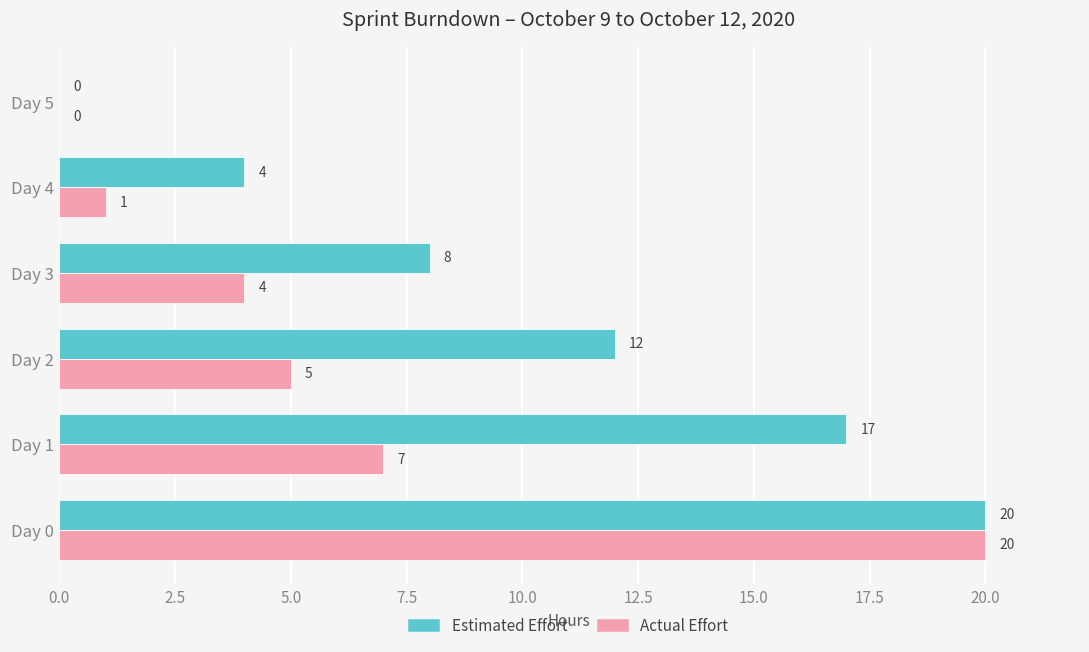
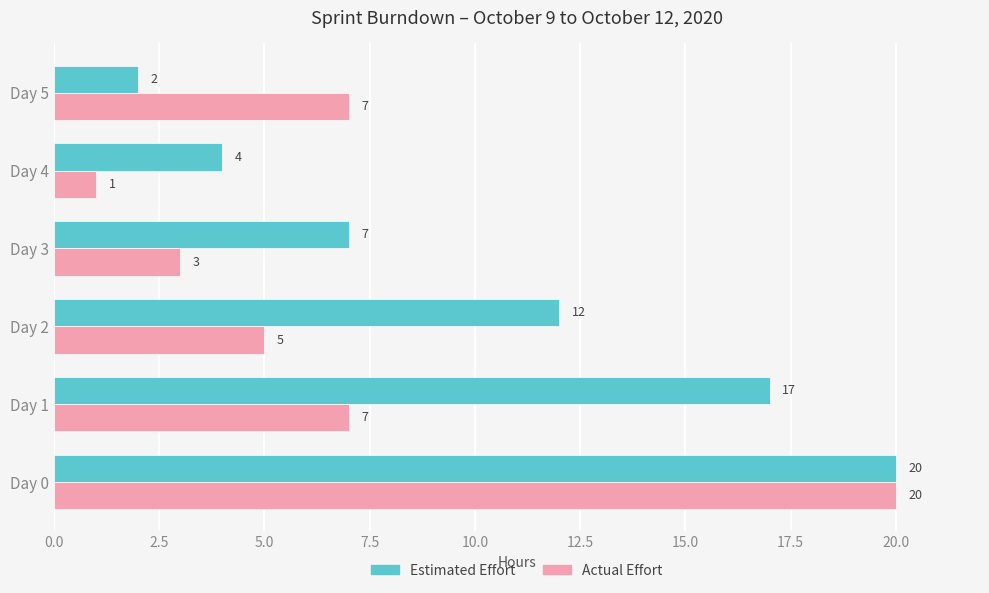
Estimated Effort, Day 5: 0 -> 2
Actual Effort, Day 5: 0 -> 7
Estimated Effort, Day 3: 8 -> 7
Actual Effort, Day 3: 4 -> 3
